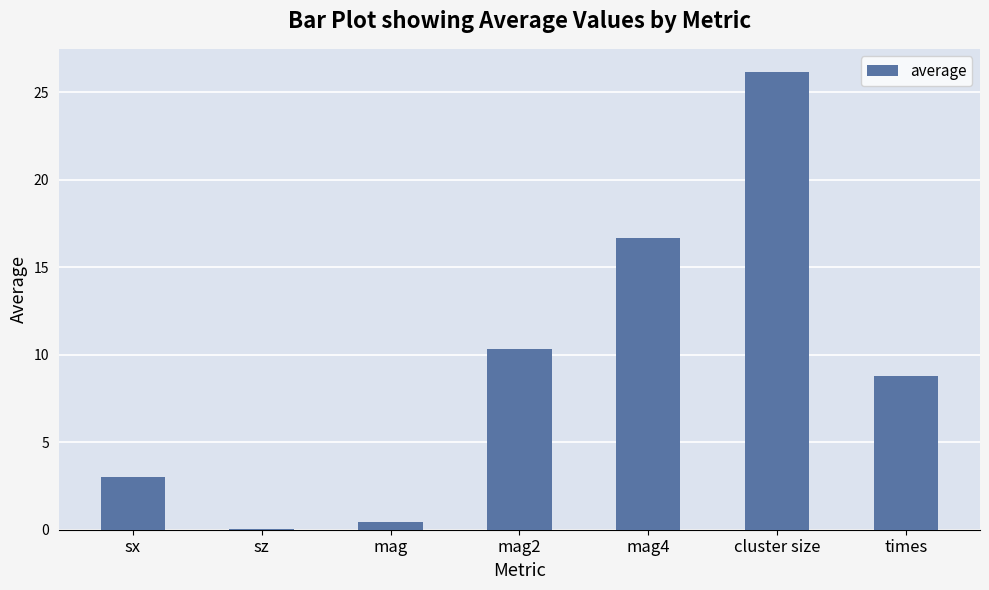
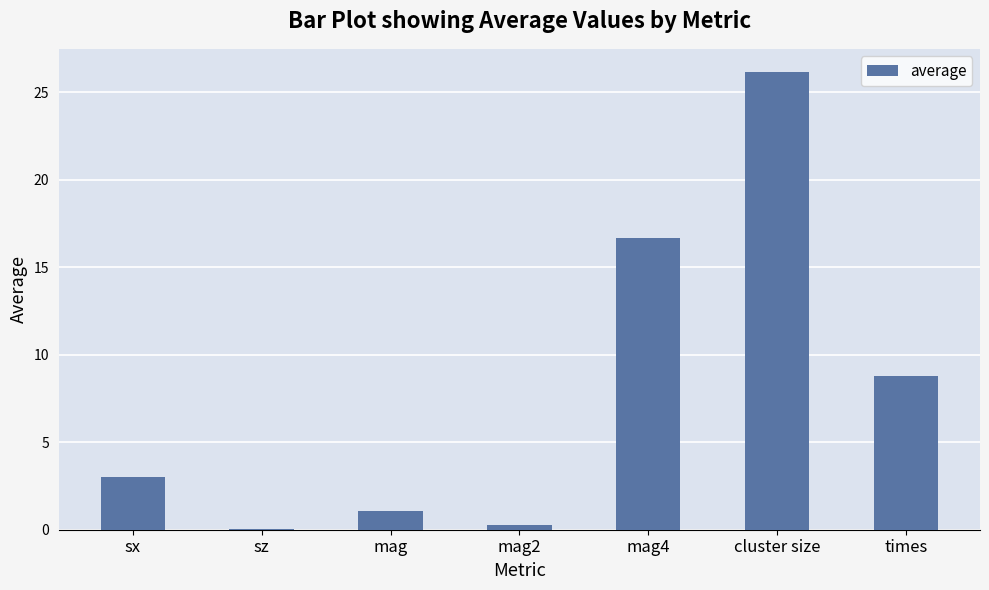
mag: 0.4 -> 1.1
mag2: 10.3 -> 0.3
